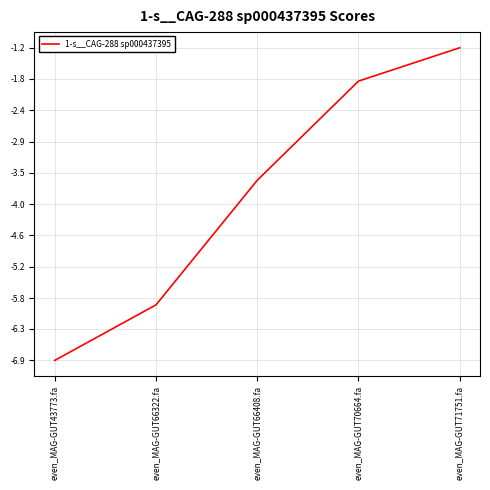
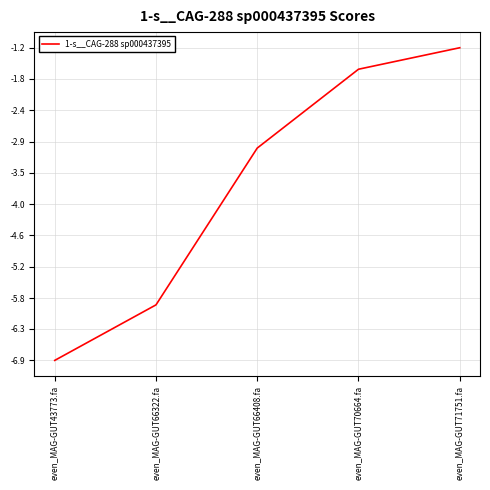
even_MAG-GUT66408.fa: -3.6 -> -3.0
even_MAG-GUT70664.fa: -1.8 -> -1.6
